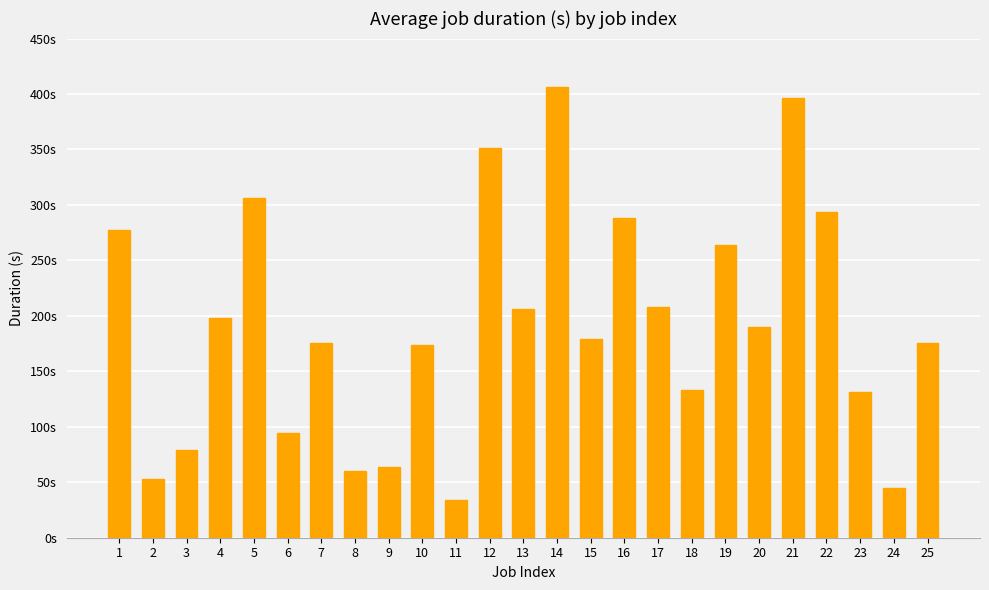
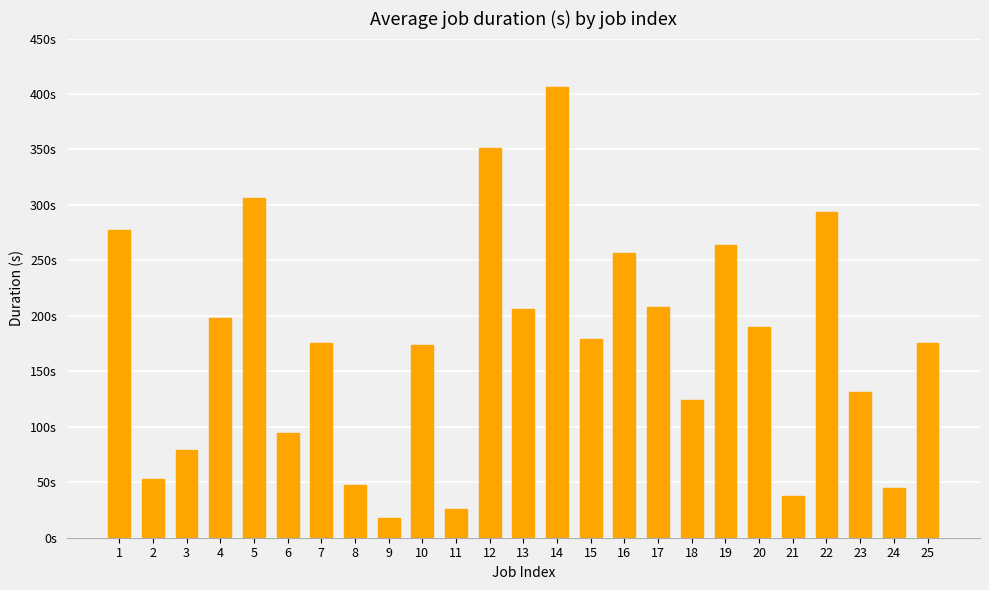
8: 61s -> 48s
9: 64s -> 18s
11: 34s -> 26s
16: 289s -> 257s
18: 133s -> 124s
21: 397s -> 37s
